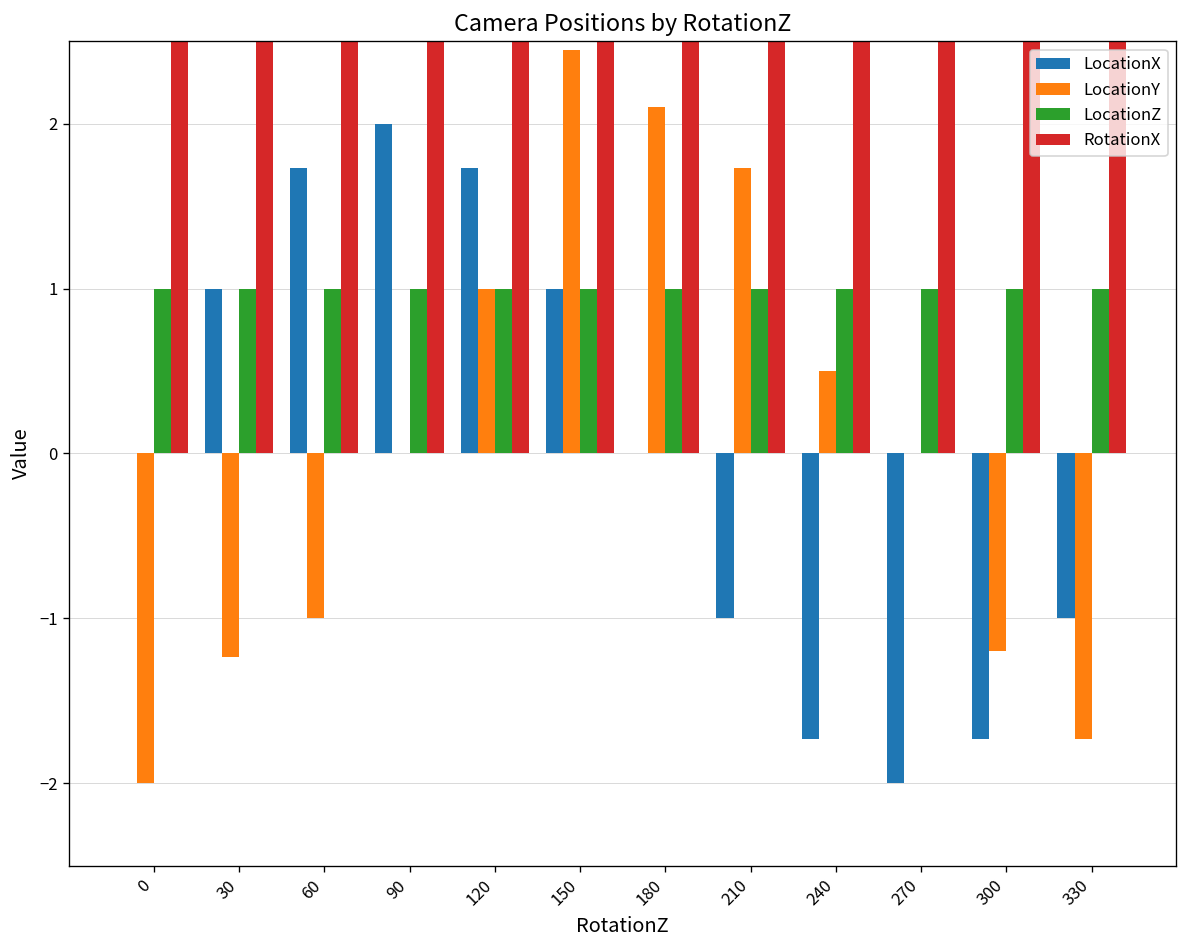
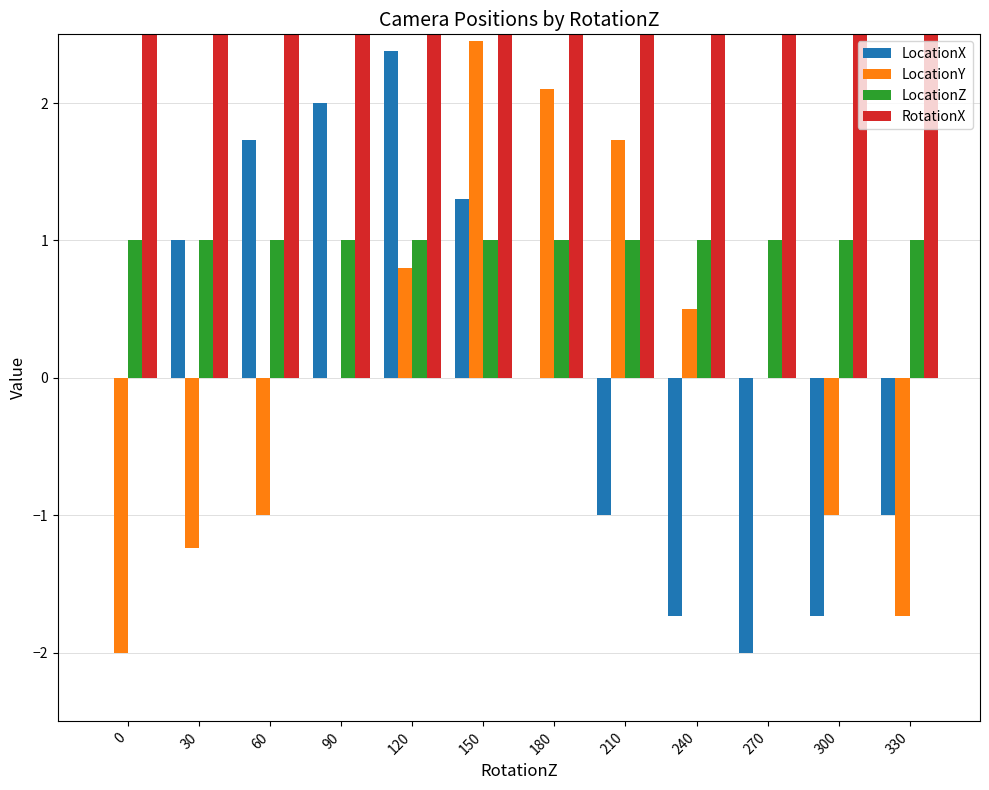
LocationX, 120: 1.73 -> 2.38
LocationY, 120: 1.0 -> 0.8
LocationX, 150: 1.0 -> 1.3
LocationY, 300: -1.2 -> -1.0
